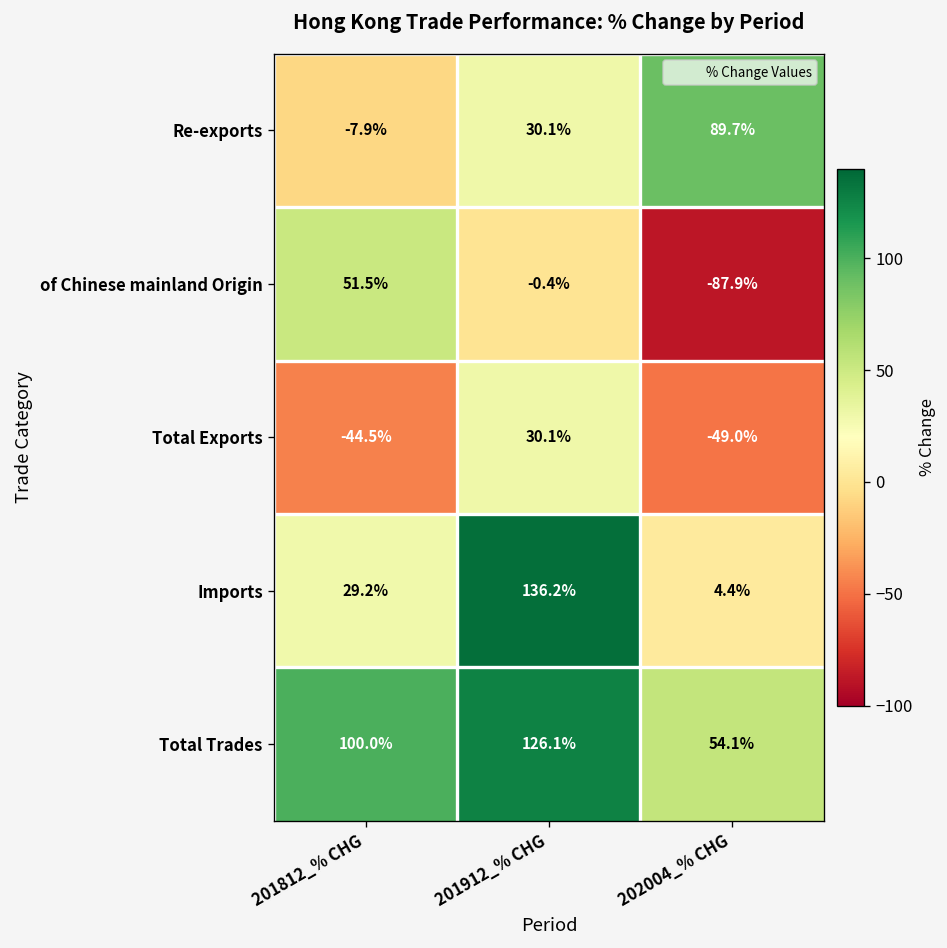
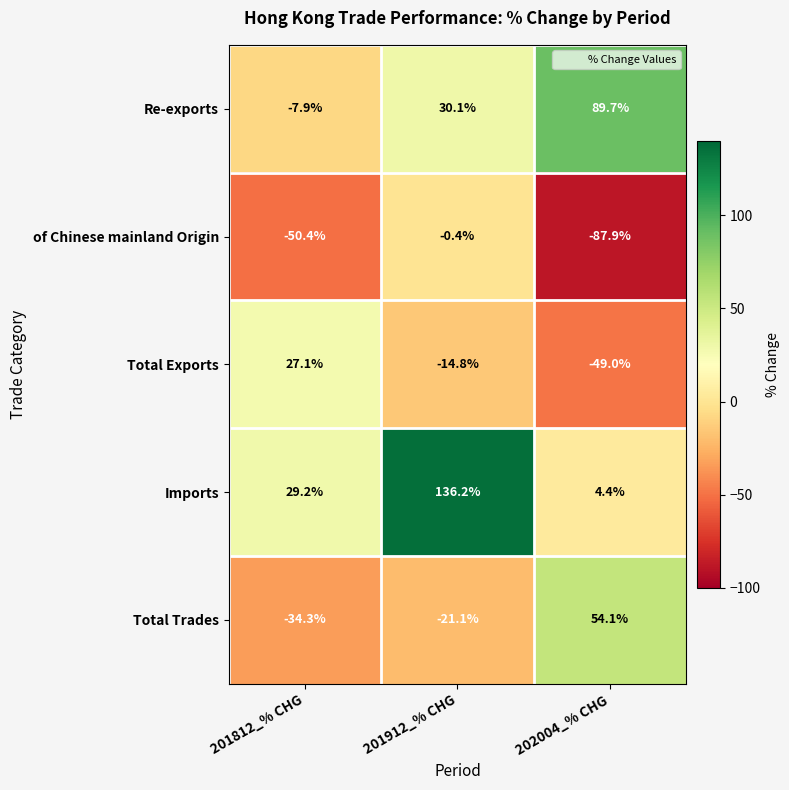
of Chinese mainland Origin, 201812_% CHG: 51.5% -> -50.4%
Total Exports, 201812_% CHG: -44.5% -> 27.1%
Total Exports, 201912_% CHG: 30.1% -> -14.8%
Total Trades, 201812_% CHG: 100.0% -> -34.3%
Total Trades, 201912_% CHG: 126.1% -> -21.1%
